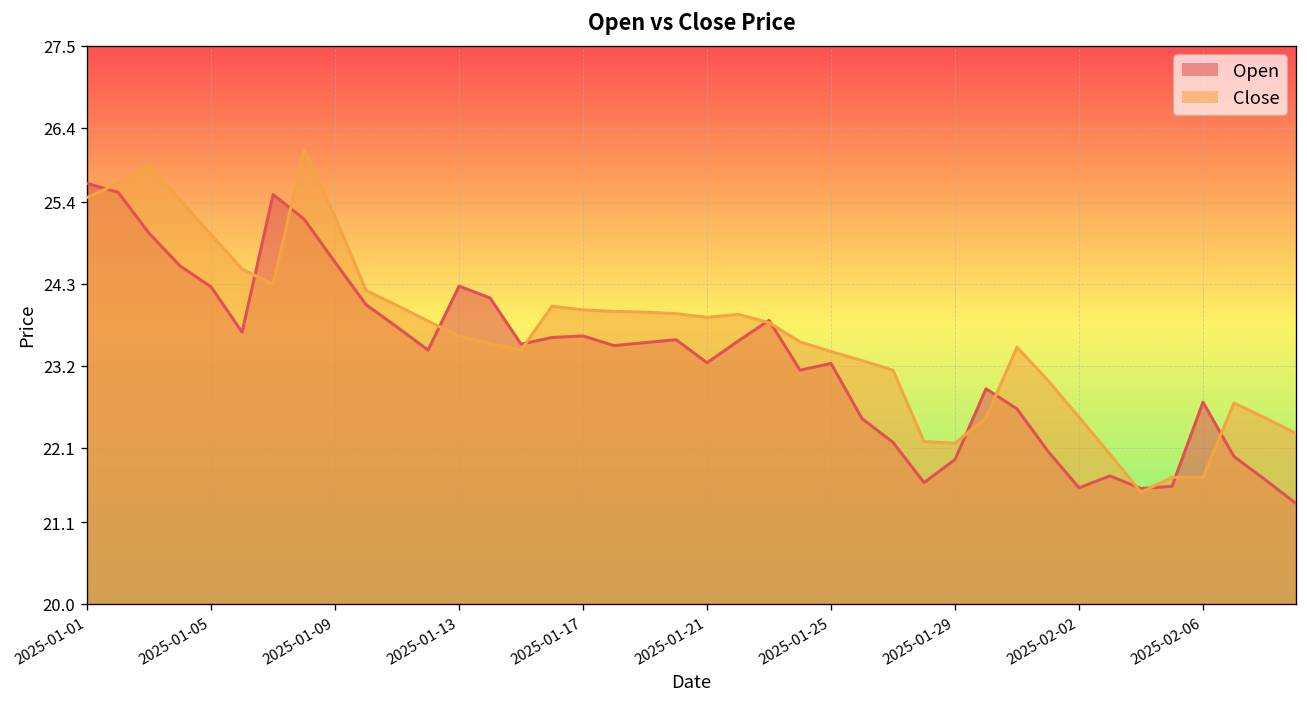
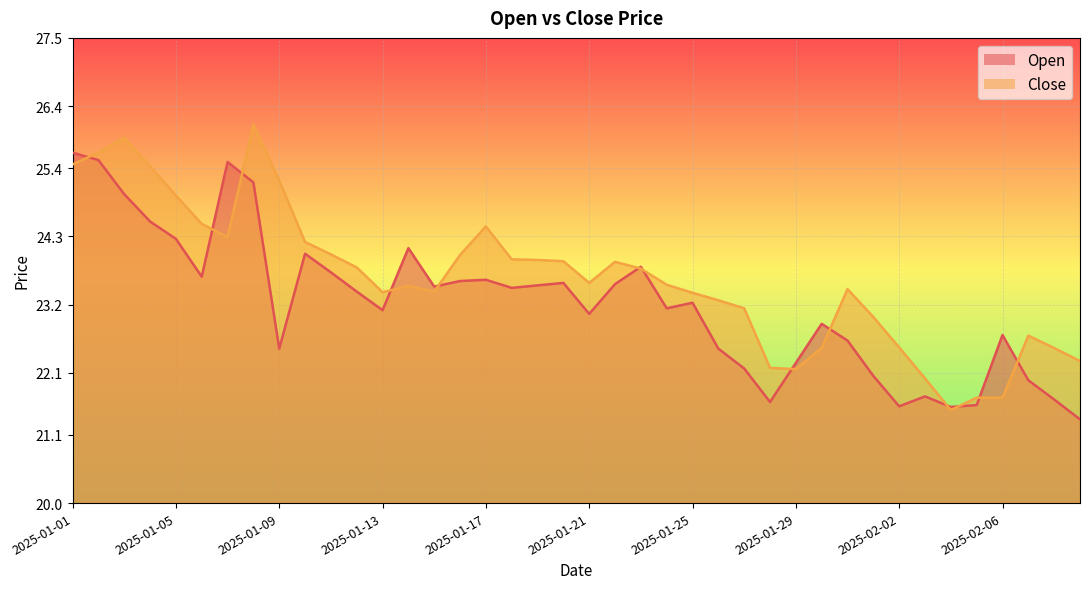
Open, 2025-01-09: 24.6 -> 22.5
Open, 2025-01-13: 24.3 -> 23.1
Close, 2025-01-13: 23.6 -> 23.4
Close, 2025-01-17: 24.0 -> 24.5
Open, 2025-01-21: 23.2 -> 23.1
Close, 2025-01-21: 23.9 -> 23.6
Open, 2025-01-29: 21.9 -> 22.3
